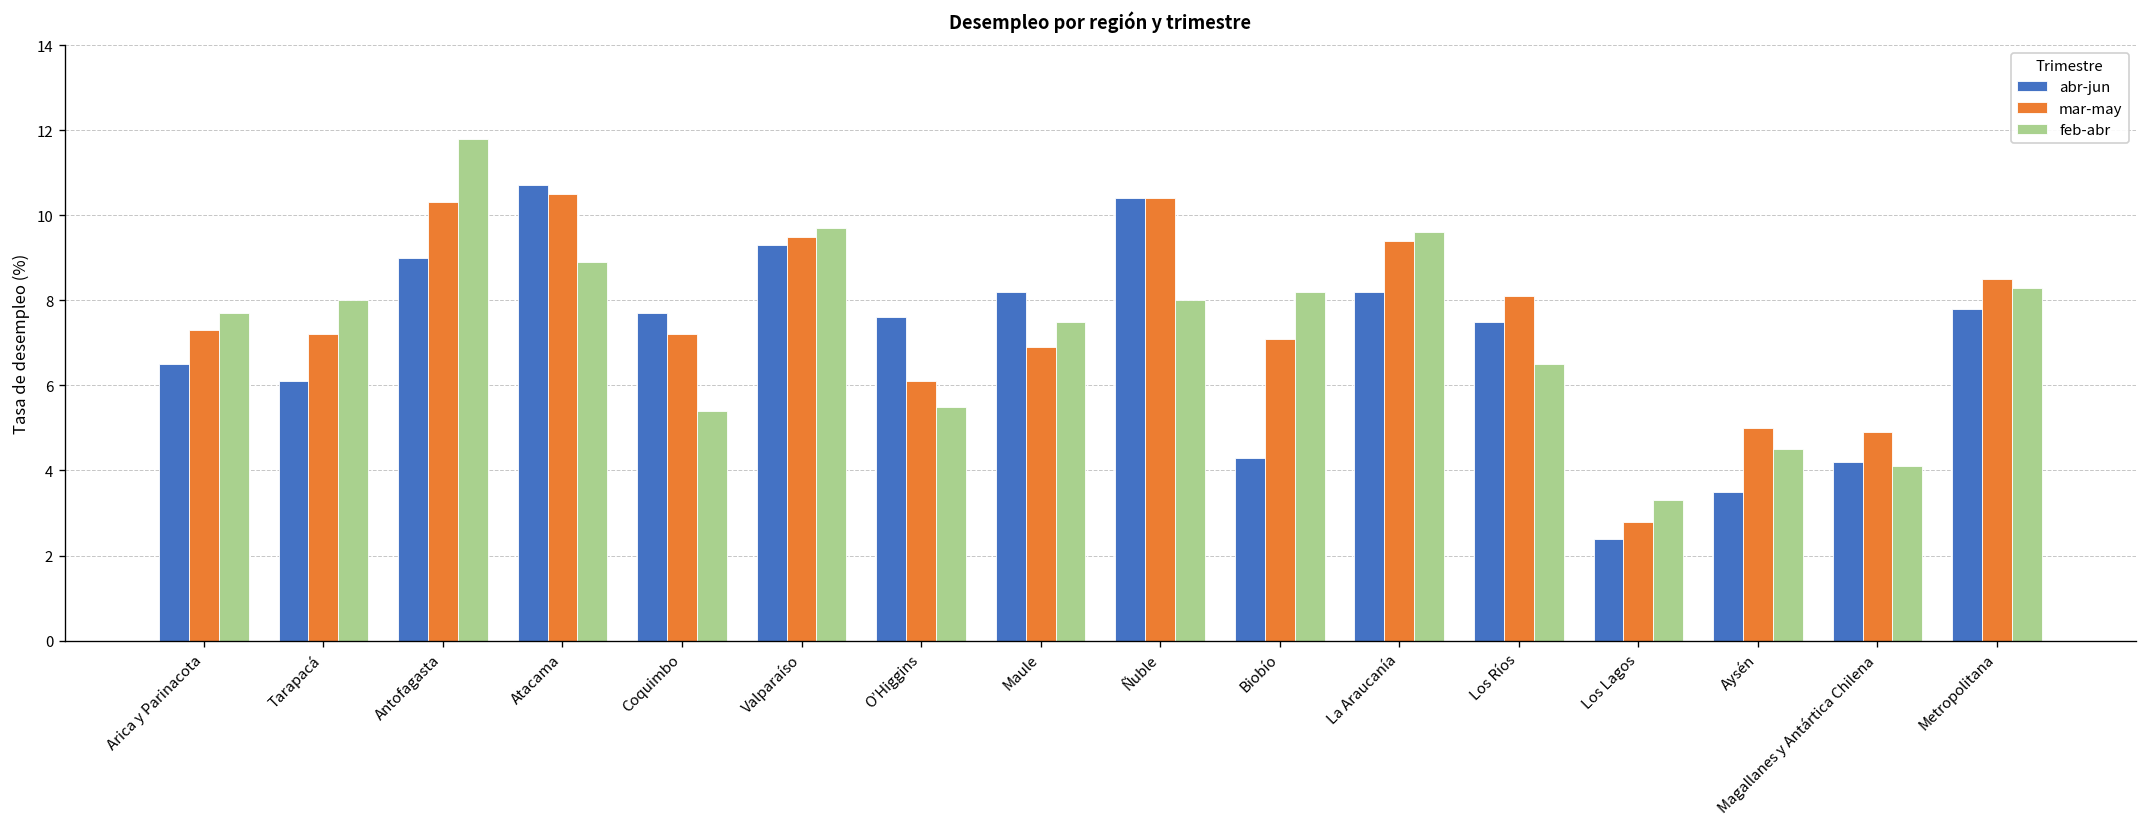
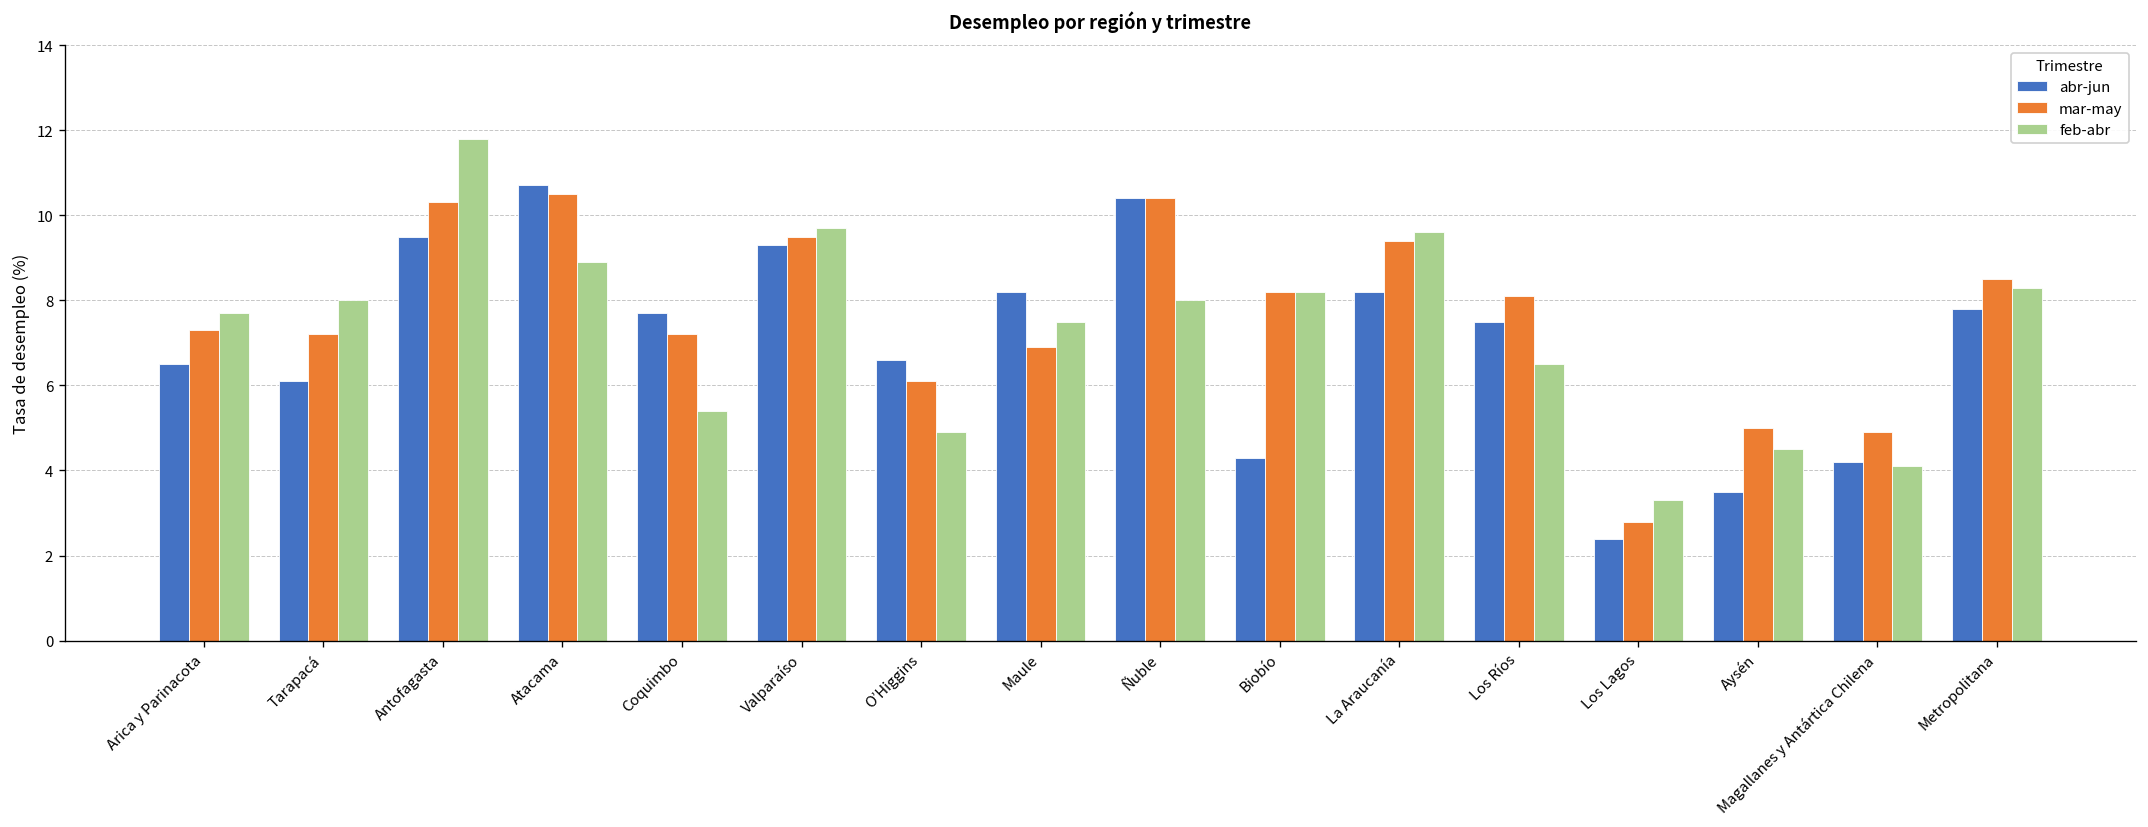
abr-jun, Antofagasta: 9.0 -> 9.5
abr-jun, O’Higgins: 7.6 -> 6.6
feb-abr, O’Higgins: 5.5 -> 4.9
mar-may, Biobío: 7.1 -> 8.2
